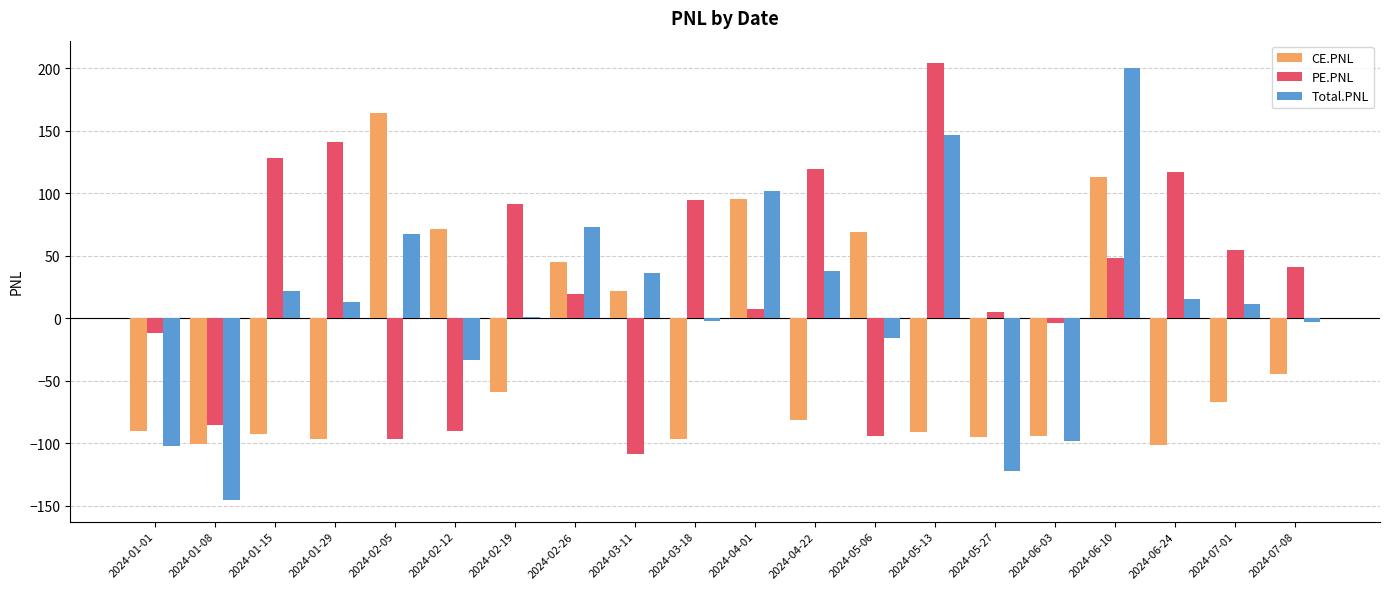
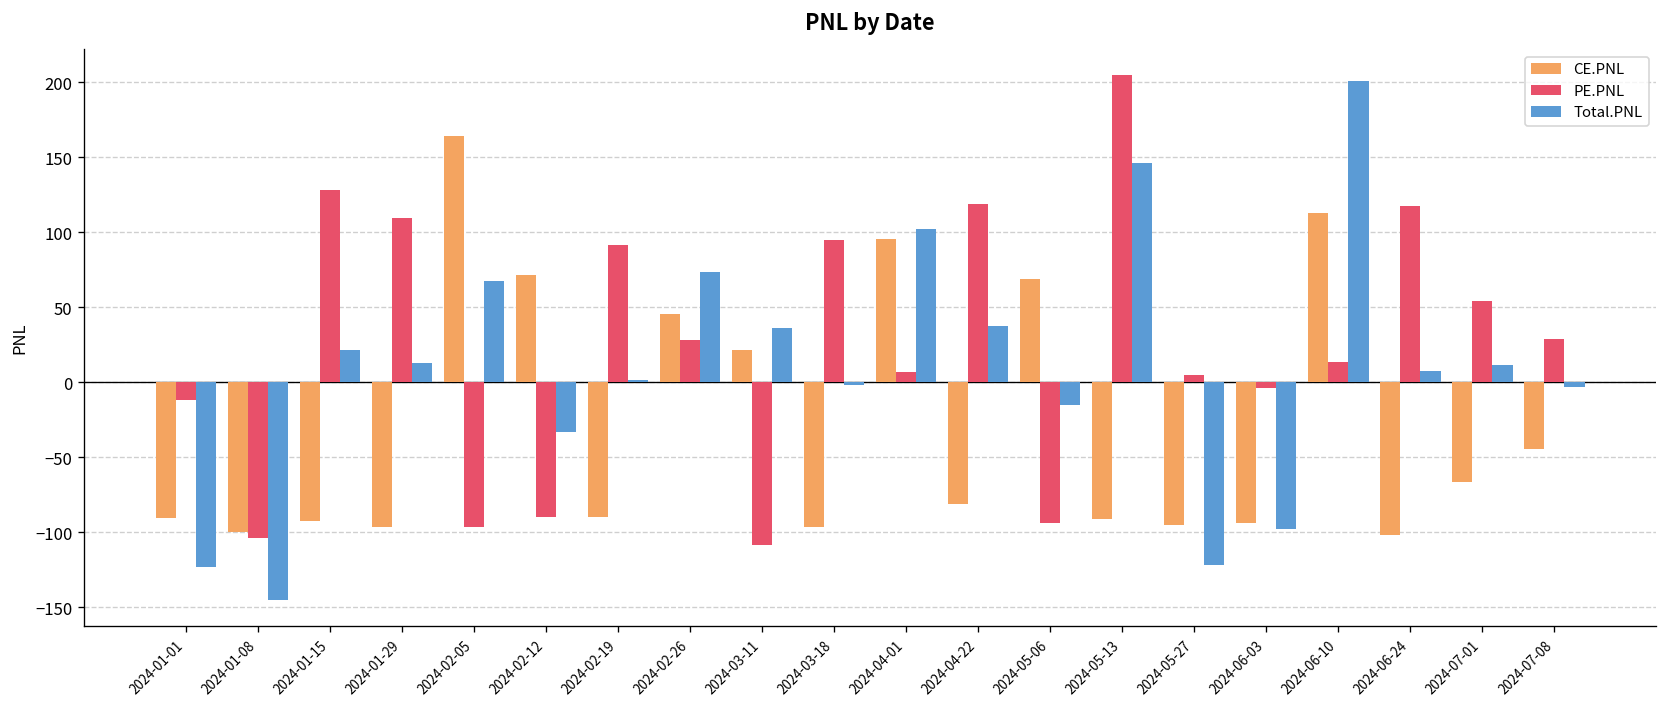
Total.PNL, 2024-01-01: -102 -> -123
PE.PNL, 2024-01-08: -85 -> -104
PE.PNL, 2024-01-29: 141 -> 109
CE.PNL, 2024-02-19: -59 -> -90
PE.PNL, 2024-02-26: 19 -> 28
PE.PNL, 2024-06-10: 48 -> 13
Total.PNL, 2024-06-24: 15 -> 7
PE.PNL, 2024-07-08: 41 -> 29
